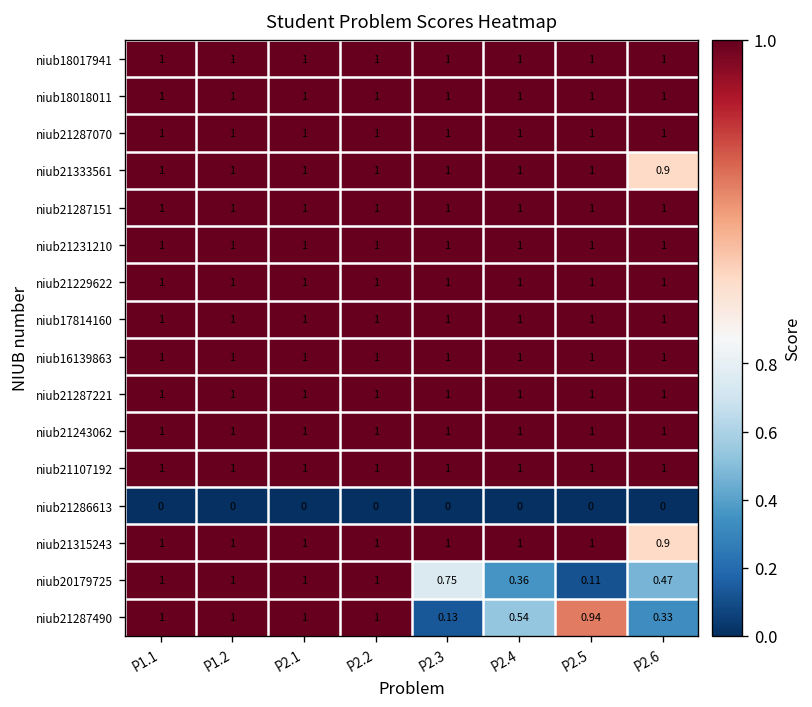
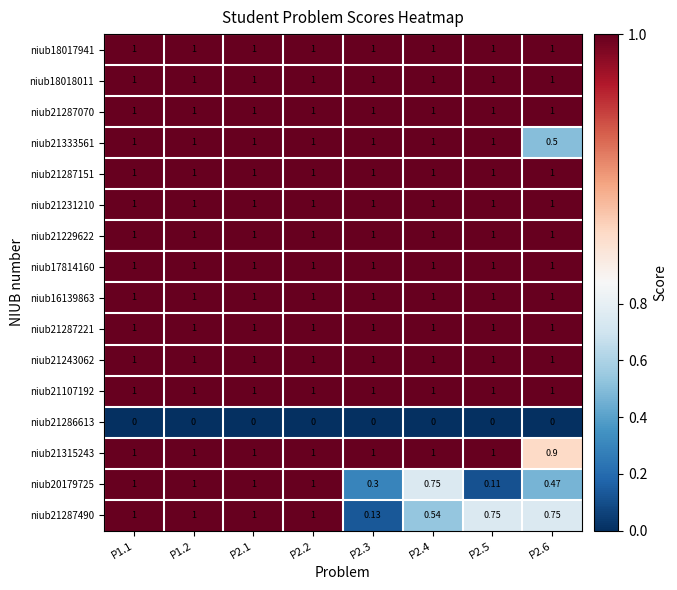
niub21333561, P2.6: 0.9 -> 0.5
niub20179725, P2.3: 0.75 -> 0.3
niub20179725, P2.4: 0.36 -> 0.75
niub21287490, P2.5: 0.94 -> 0.75
niub21287490, P2.6: 0.33 -> 0.75
